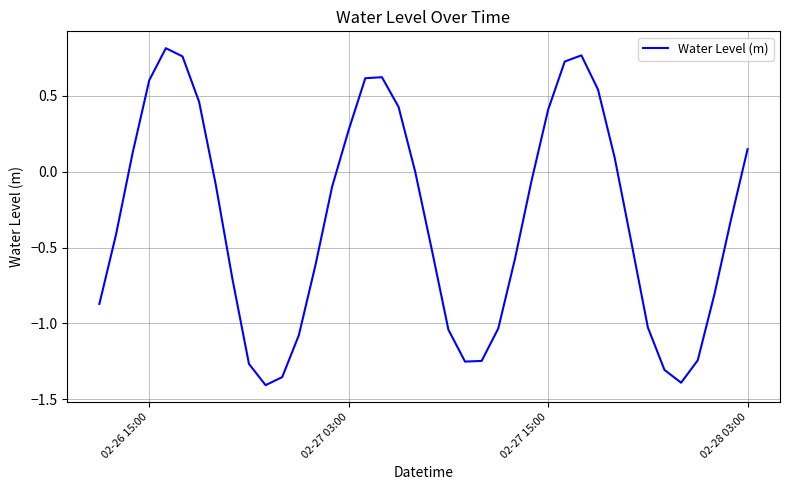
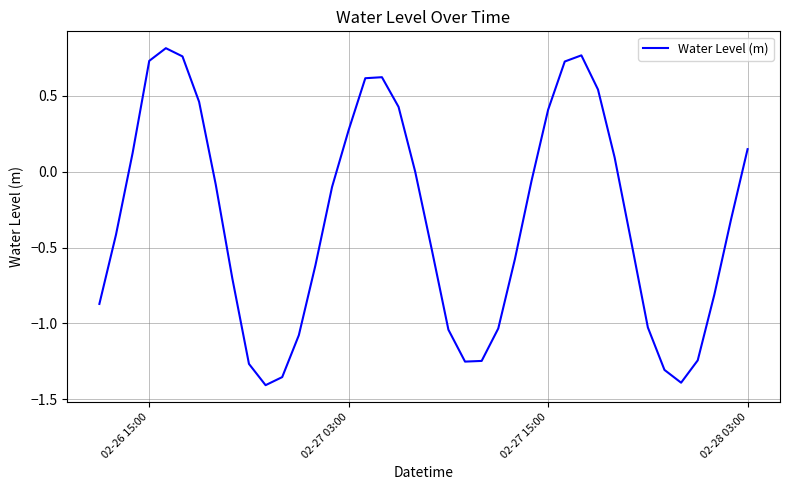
02-26 15:00: 0.60 -> 0.73
